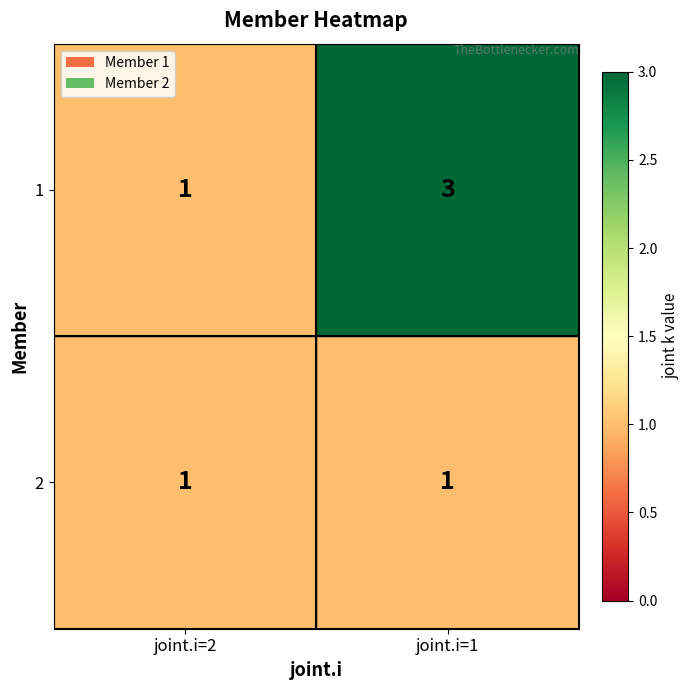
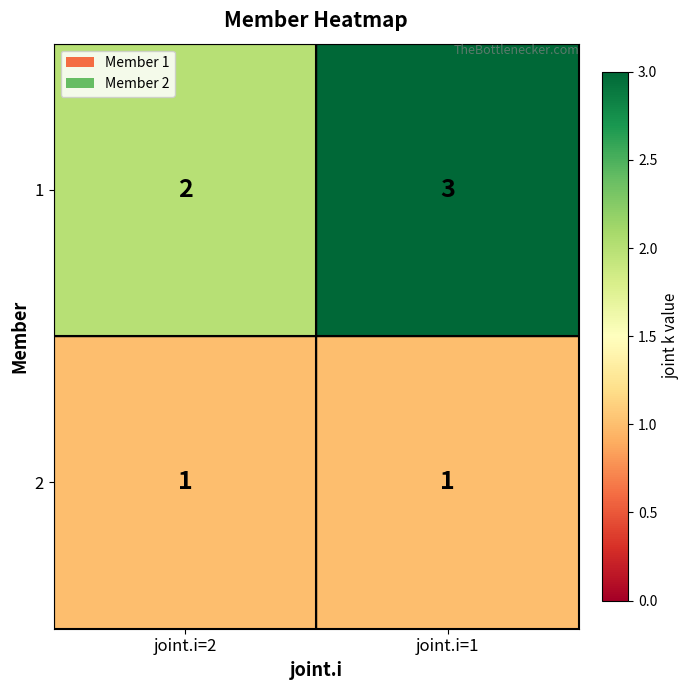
1, joint.i=2: 1 -> 2
